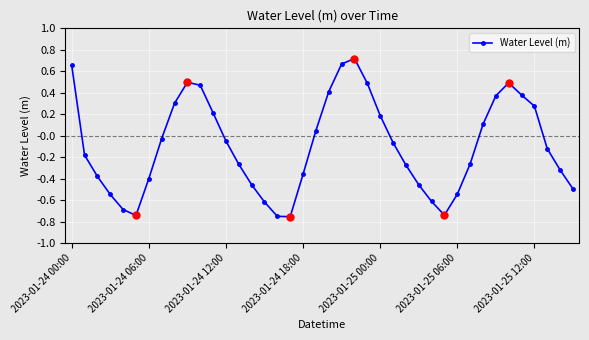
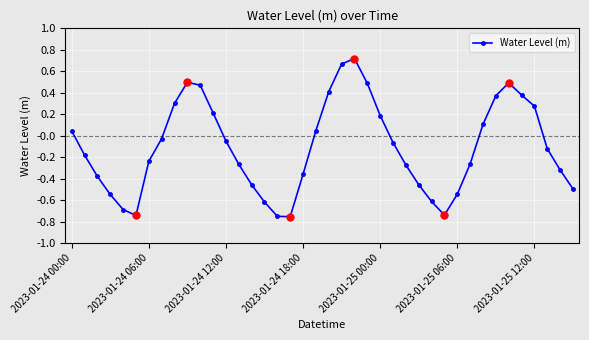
Water Level (m), 2023-01-24 00:00: 0.66 -> 0.04
Water Level (m), 2023-01-24 06:00: -0.40 -> -0.24
